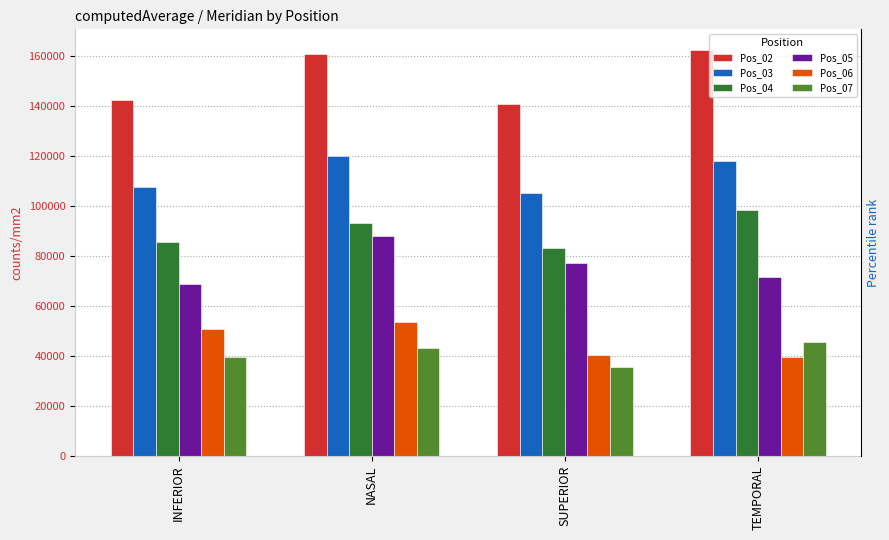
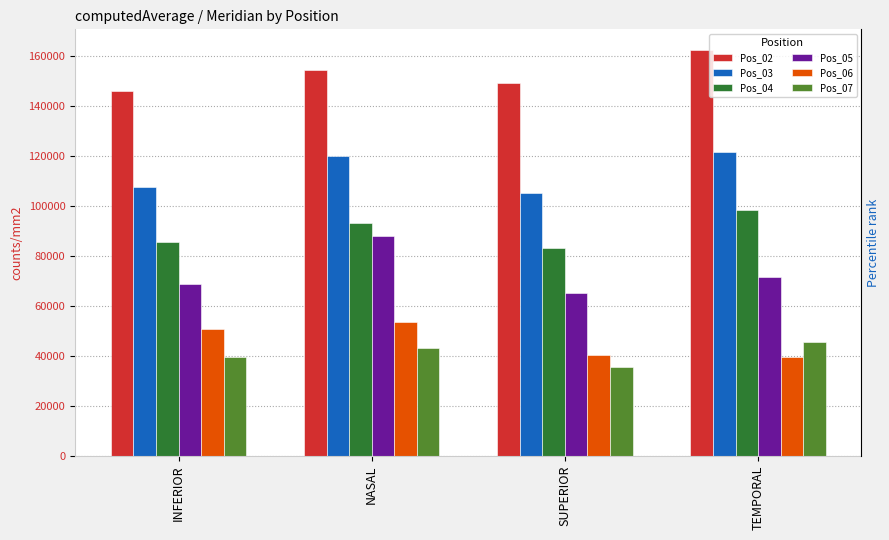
Pos_02, INFERIOR: 142000 -> 146000
Pos_02, NASAL: 161000 -> 154000
Pos_02, SUPERIOR: 141000 -> 149000
Pos_05, SUPERIOR: 77000 -> 65000
Pos_03, TEMPORAL: 118000 -> 122000
